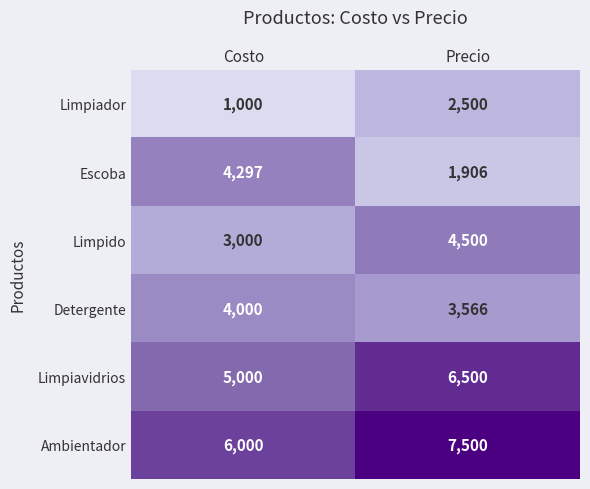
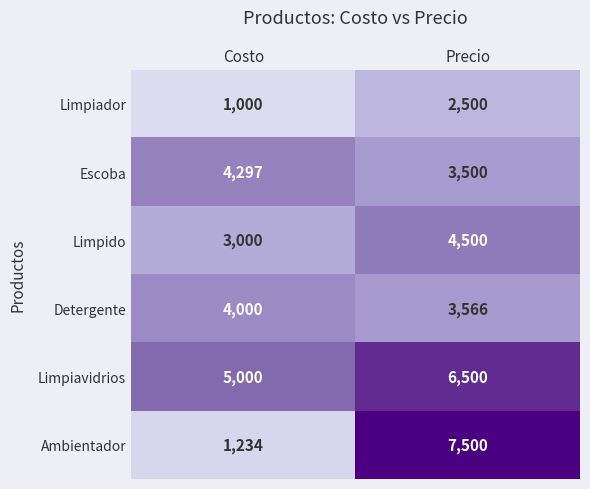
Escoba, Precio: 1,906 -> 3,500
Ambientador, Costo: 6,000 -> 1,234
